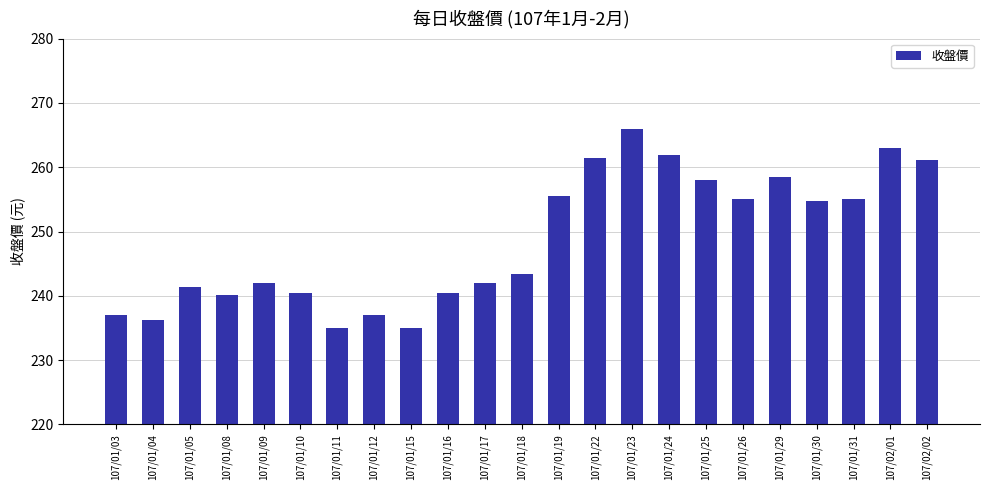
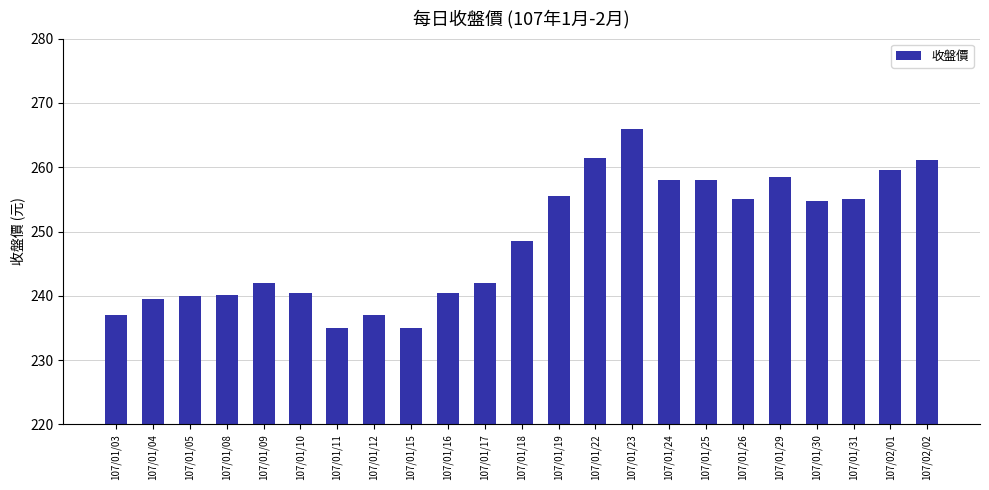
107/01/04: 236 -> 240
107/01/05: 241 -> 240
107/01/18: 243 -> 249
107/01/24: 262 -> 258
107/02/01: 263 -> 260
